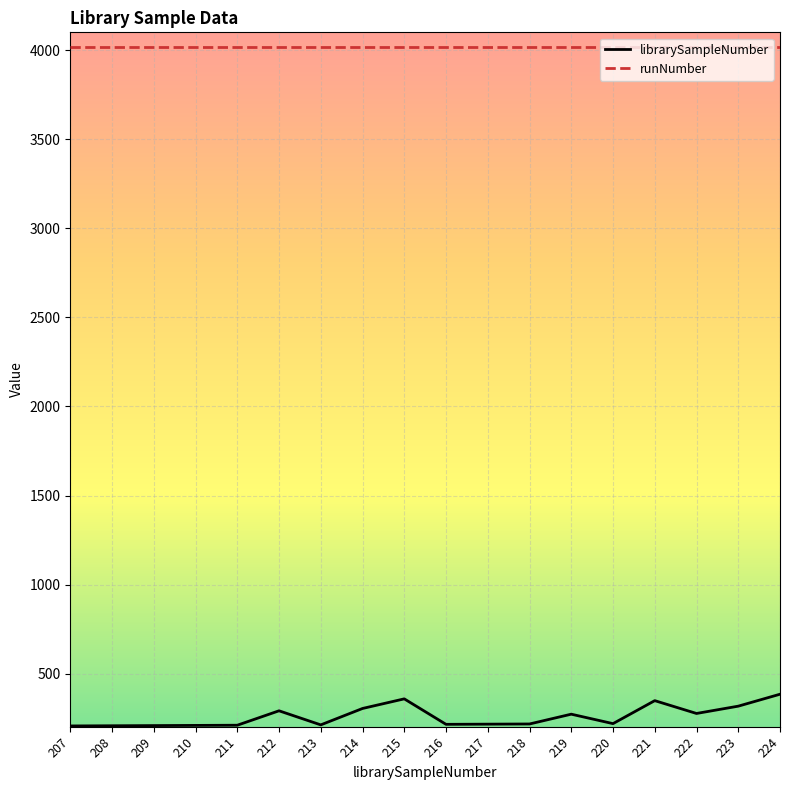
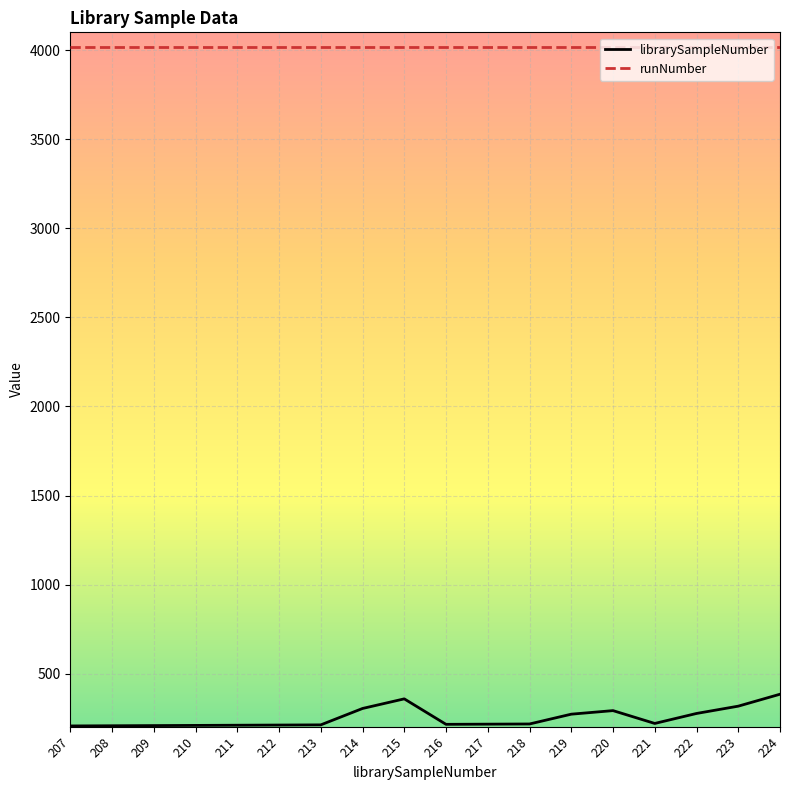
librarySampleNumber, 212: 290 -> 210
librarySampleNumber, 220: 220 -> 290
librarySampleNumber, 221: 350 -> 220
